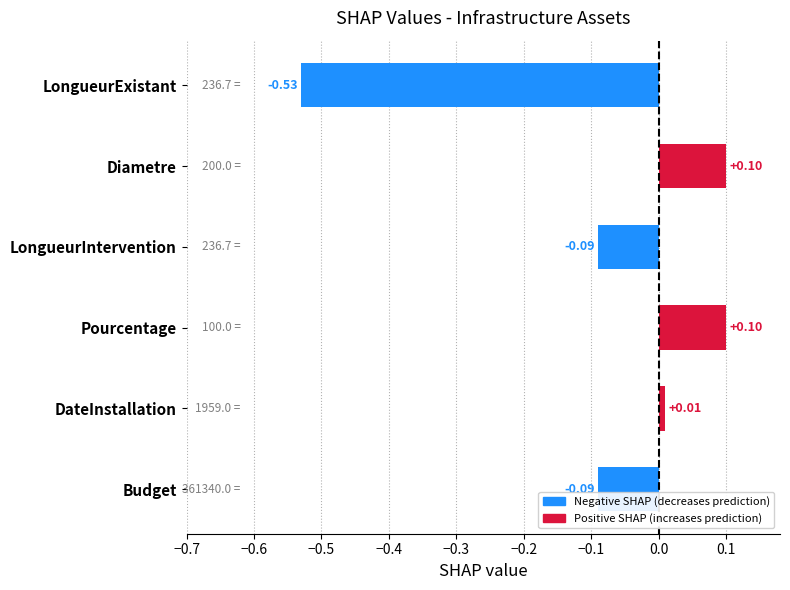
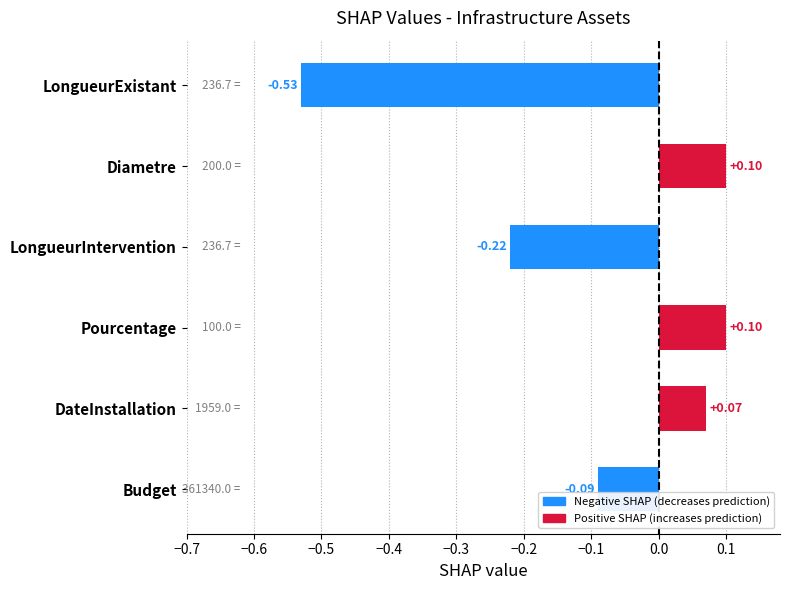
LongueurIntervention: -0.09 -> -0.22
DateInstallation: +0.01 -> +0.07
